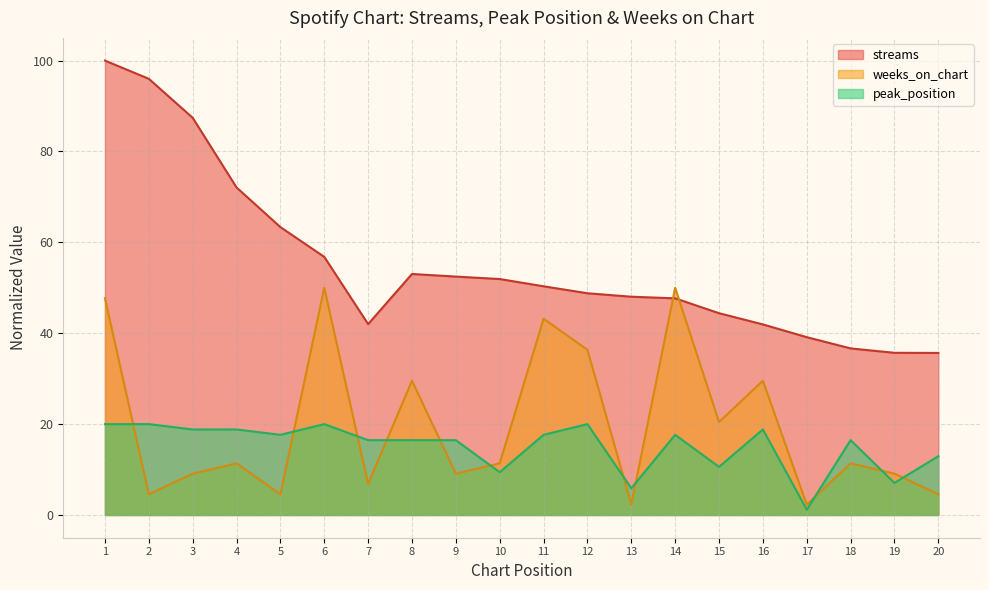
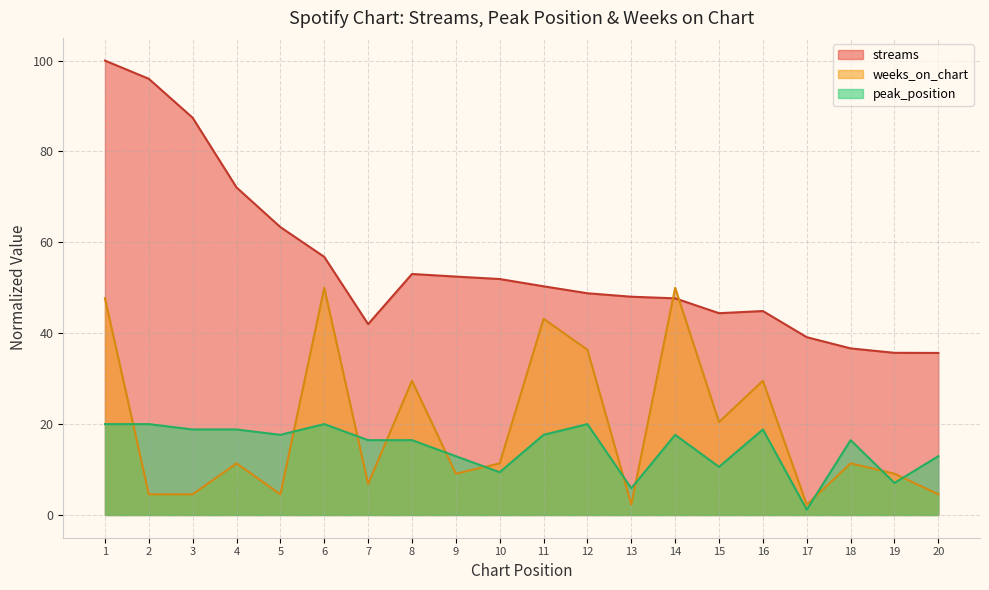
weeks_on_chart, 3: 9 -> 5
peak_position, 9: 16 -> 13
streams, 16: 42 -> 45
